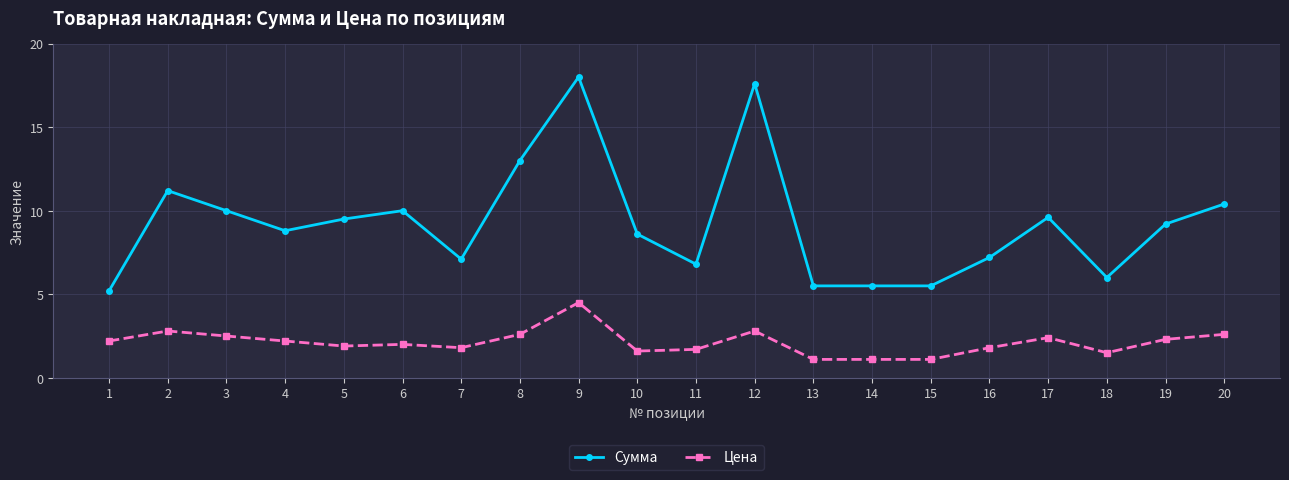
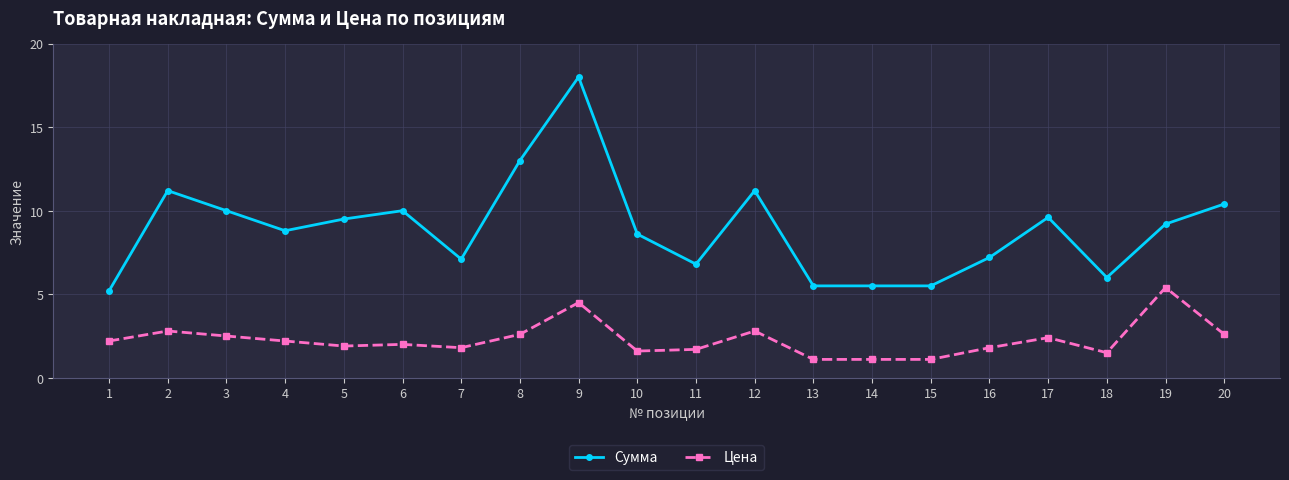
Сумма, 12: 17.6 -> 11.2
Цена, 19: 2.3 -> 5.4
